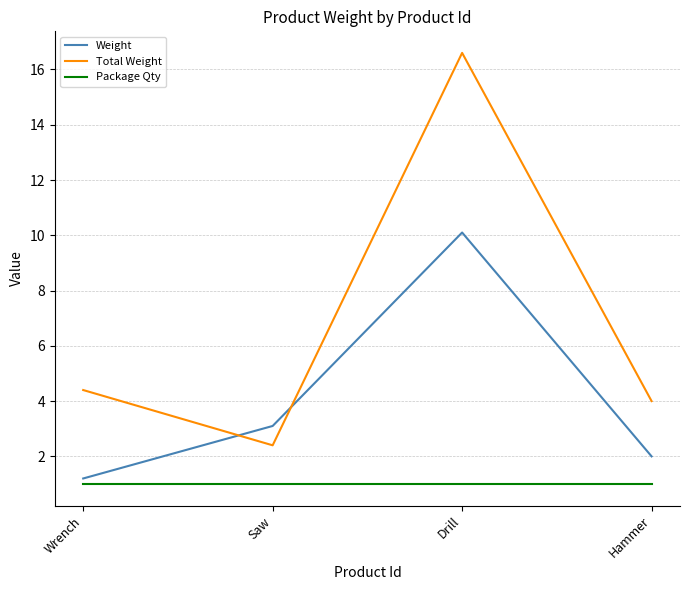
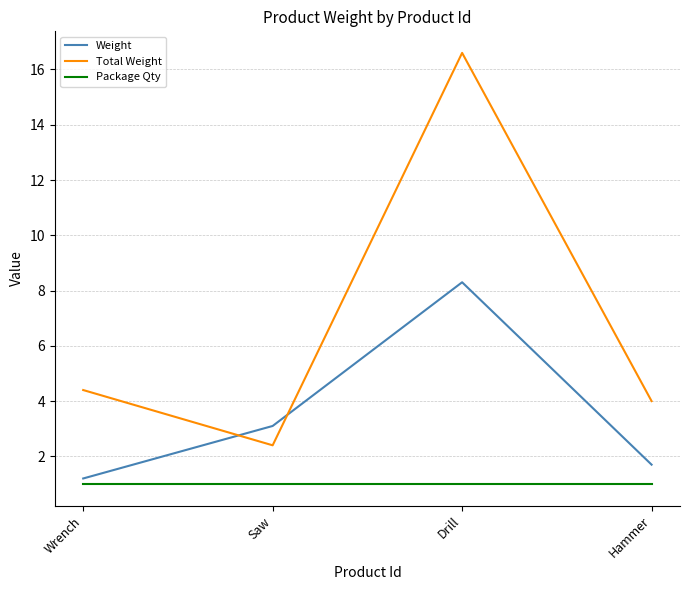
Weight, Drill: 10.1 -> 8.3
Weight, Hammer: 2.0 -> 1.7
